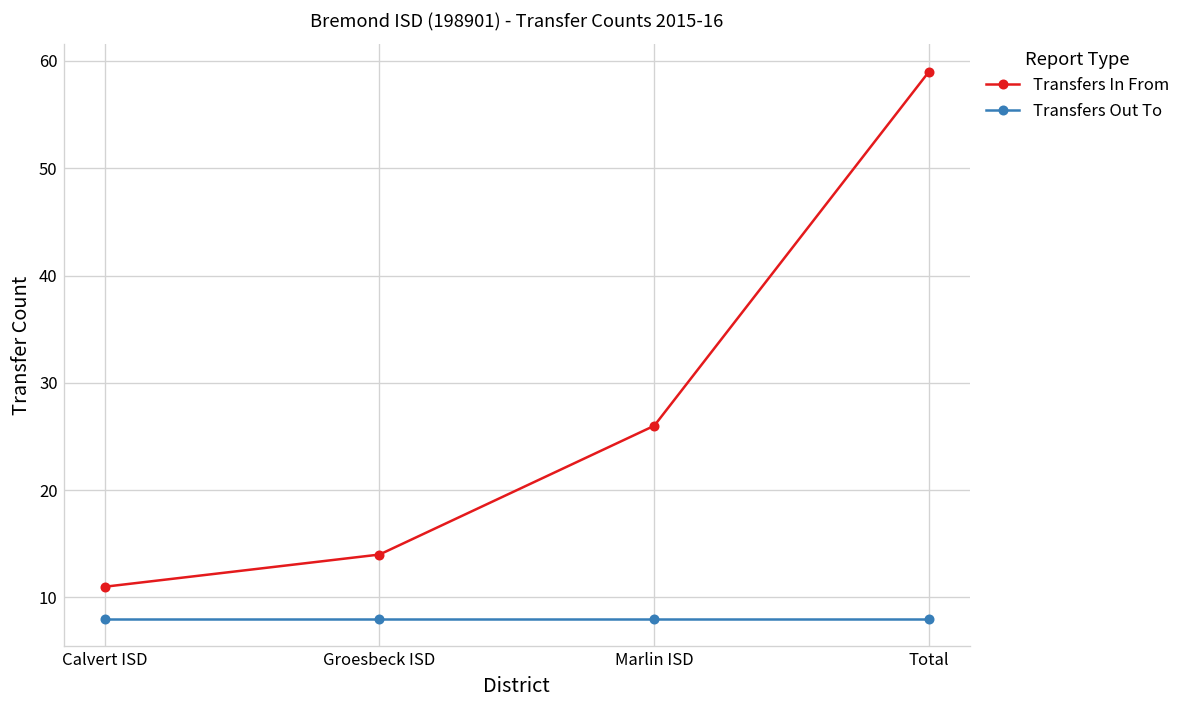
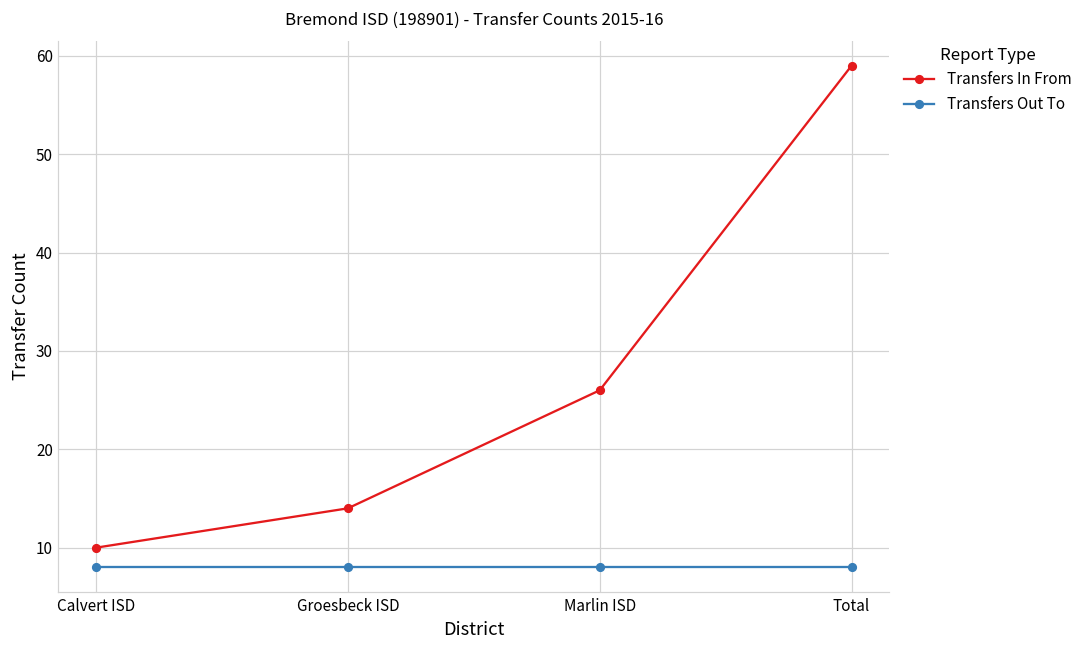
Transfers In From, Calvert ISD: 11 -> 10
